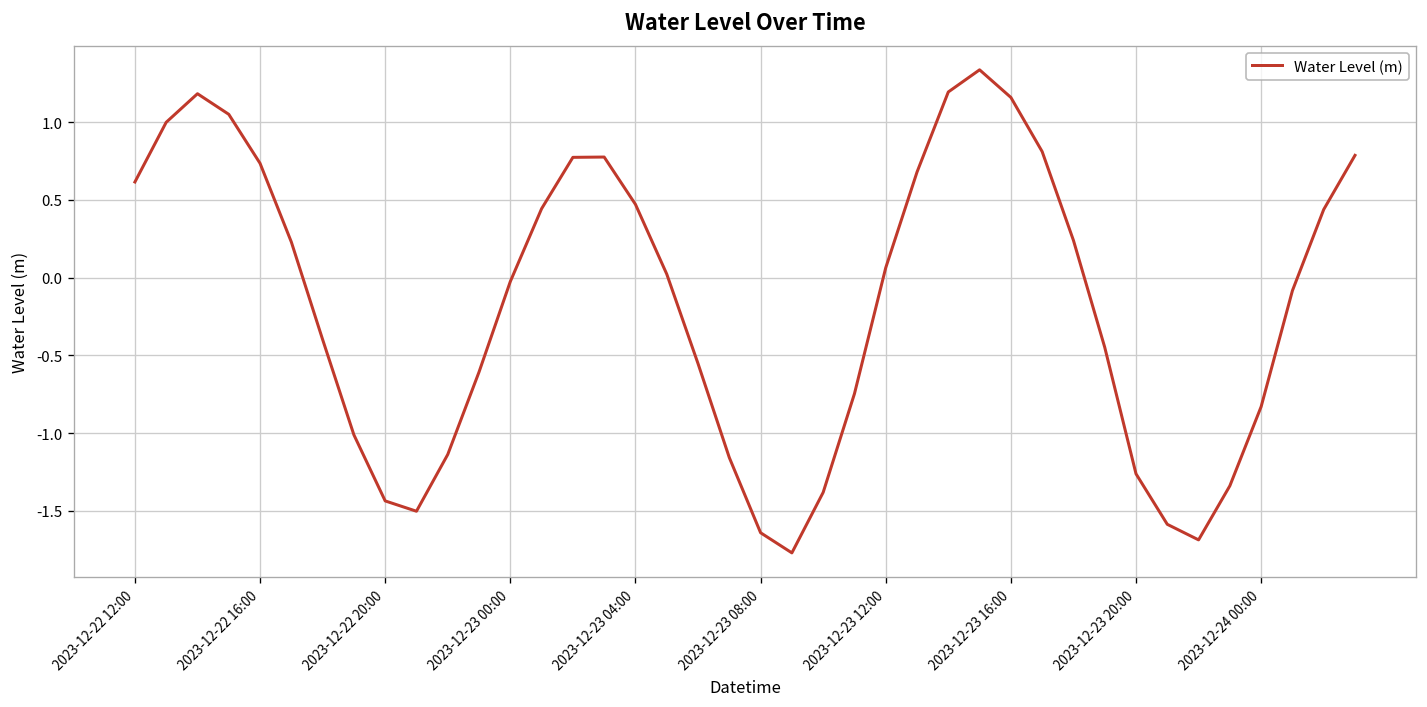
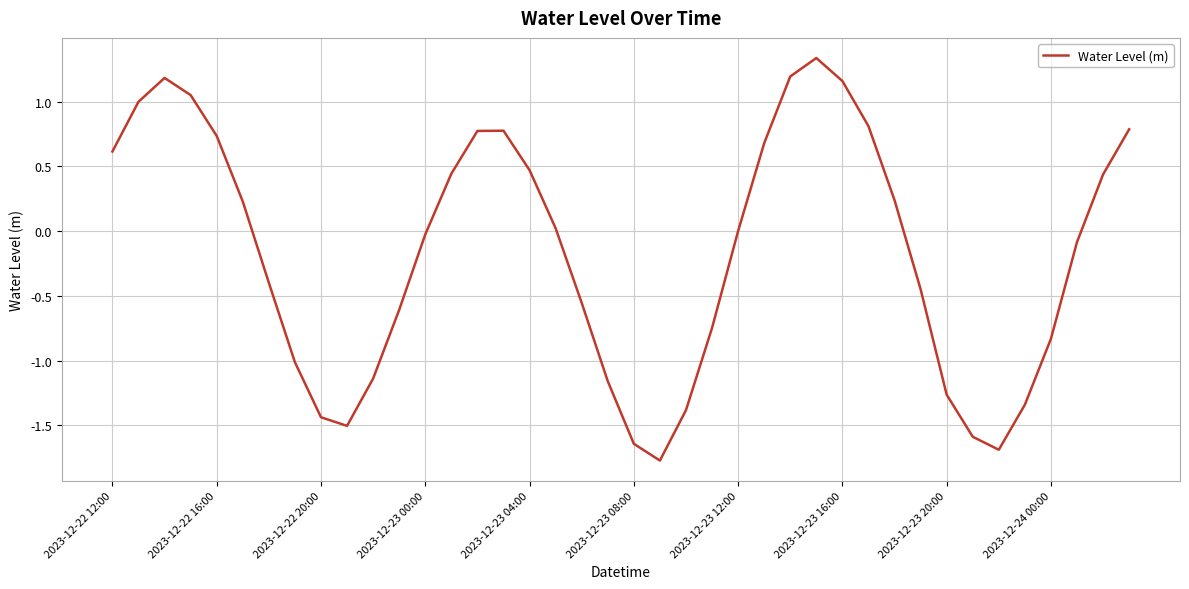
2023-12-23 12:00: 0.06 -> 0.00
